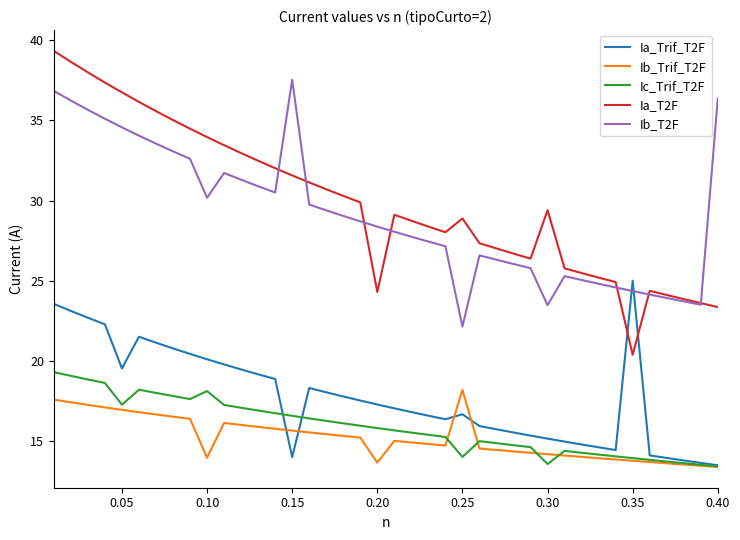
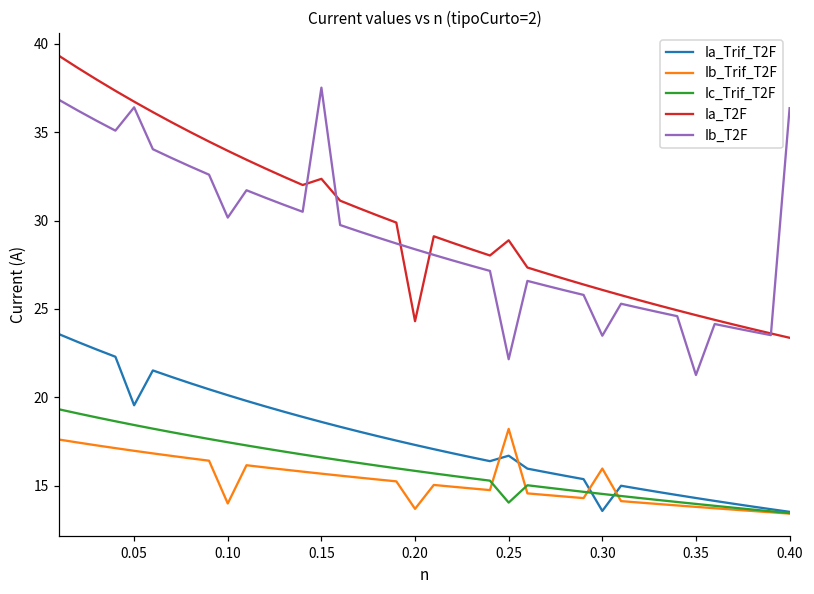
Ic_Trif_T2F, 0.05: 17.3 -> 18.4
Ib_T2F, 0.05: 34.6 -> 36.4
Ic_Trif_T2F, 0.10: 18.1 -> 17.5
Ia_Trif_T2F, 0.15: 14.0 -> 18.6
Ia_T2F, 0.15: 31.6 -> 32.4
Ia_Trif_T2F, 0.30: 15.2 -> 13.6
Ib_Trif_T2F, 0.30: 14.2 -> 16.0
Ic_Trif_T2F, 0.30: 13.6 -> 14.5
Ia_T2F, 0.30: 29.4 -> 26.1
Ia_Trif_T2F, 0.35: 25.0 -> 14.3
Ia_T2F, 0.35: 20.4 -> 24.6
Ib_T2F, 0.35: 24.4 -> 21.3
